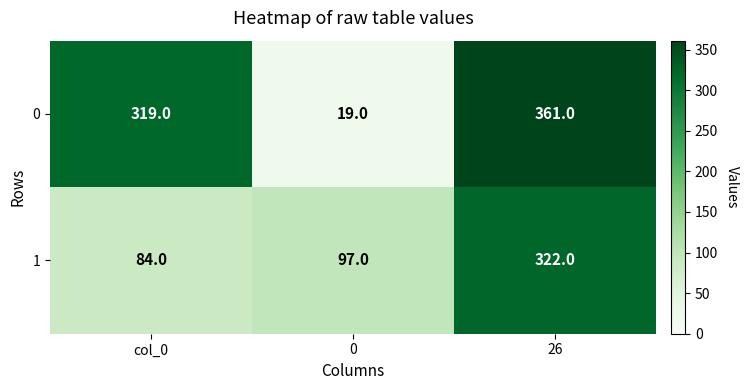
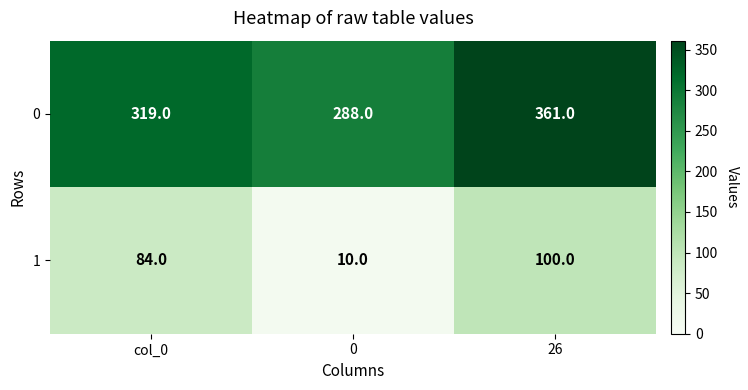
0, 0: 19.0 -> 288.0
1, 0: 97.0 -> 10.0
1, 26: 322.0 -> 100.0
